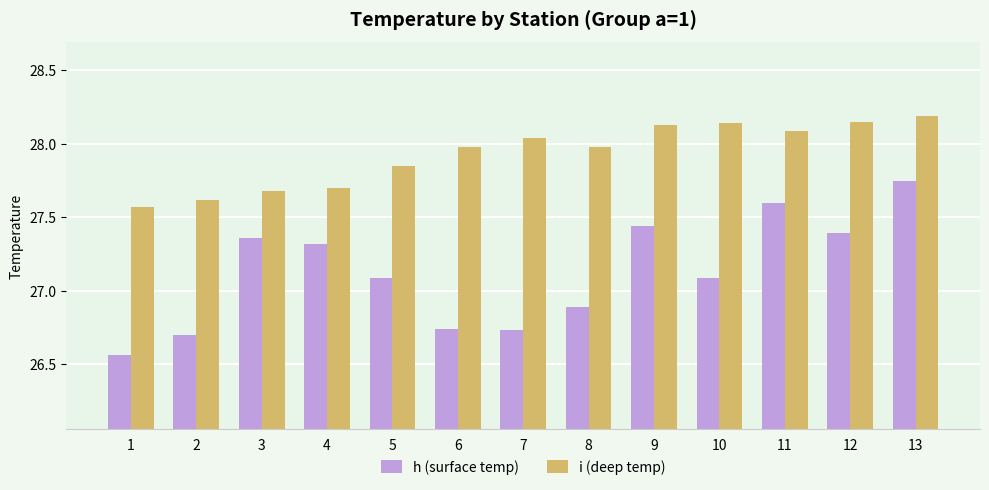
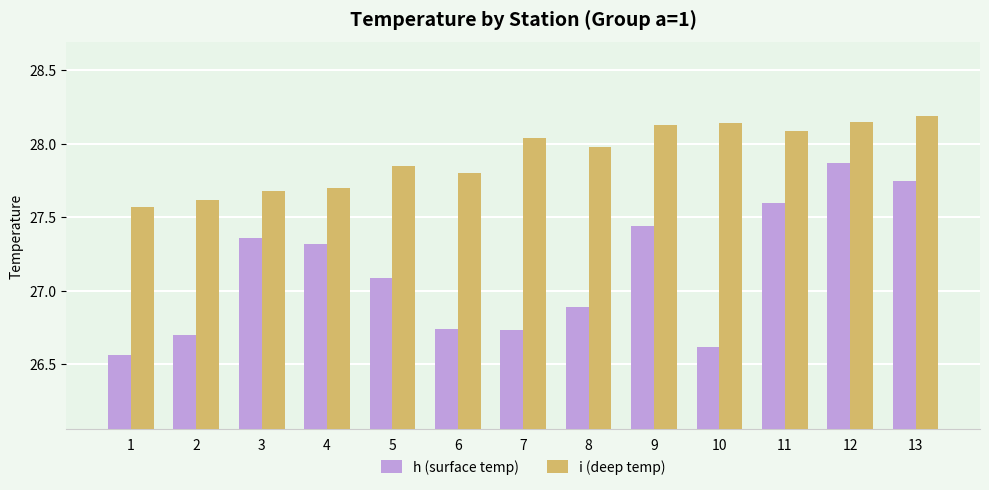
i (deep temp), 6: 27.98 -> 27.80
h (surface temp), 10: 27.09 -> 26.62
h (surface temp), 12: 27.39 -> 27.87
